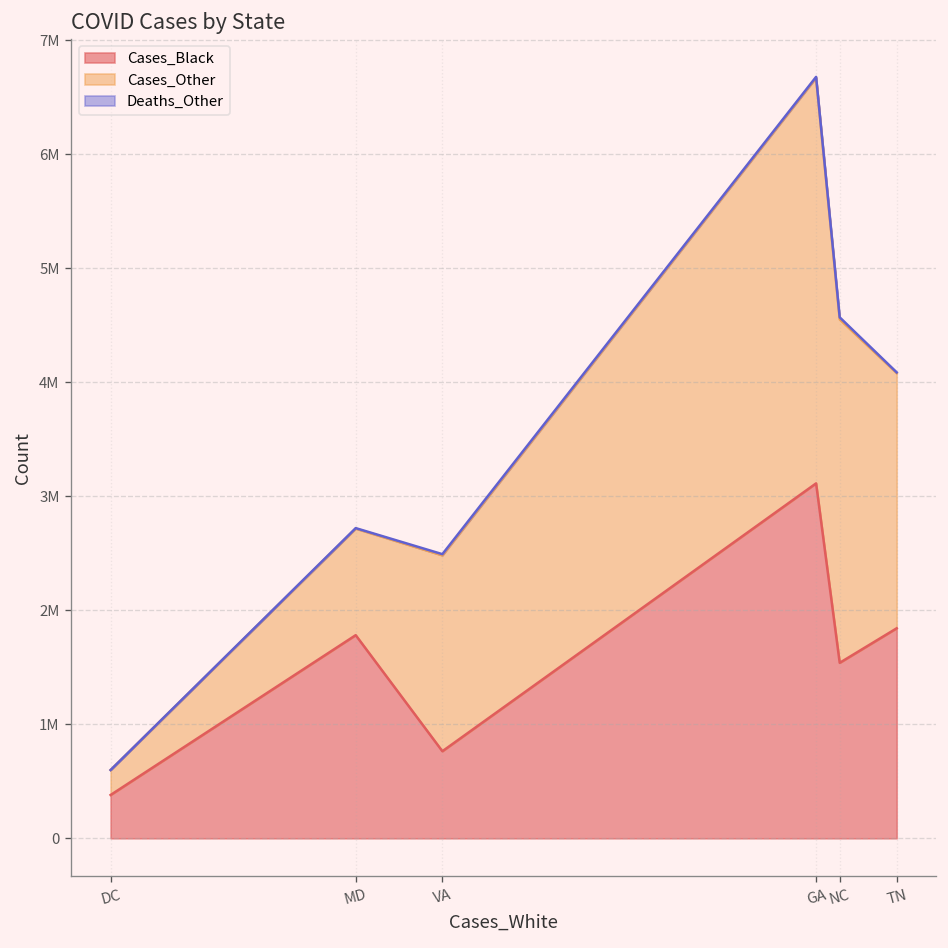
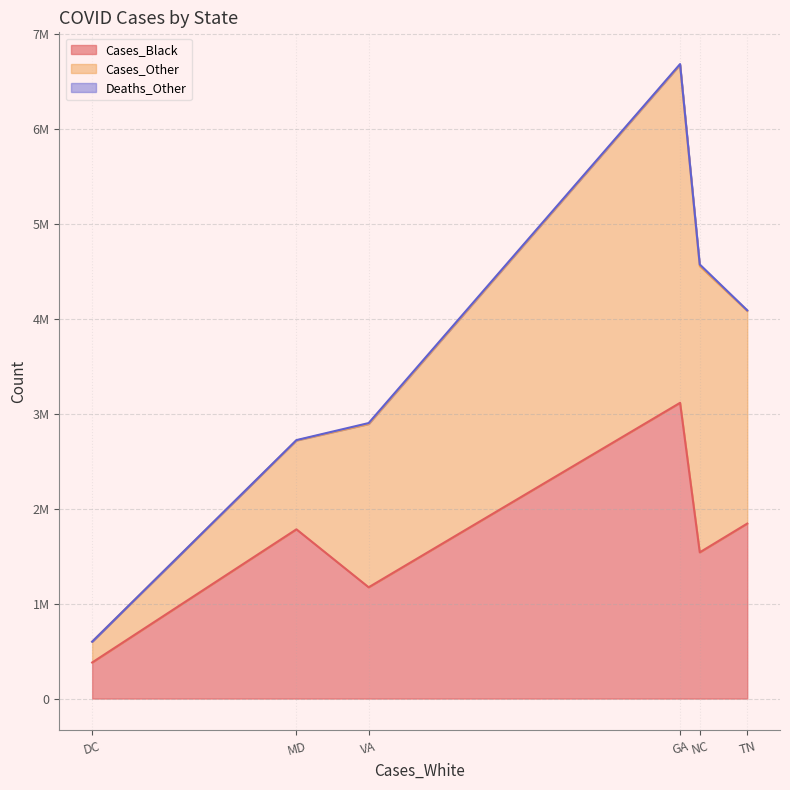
Cases_Black, VA: 800000 -> 1200000
